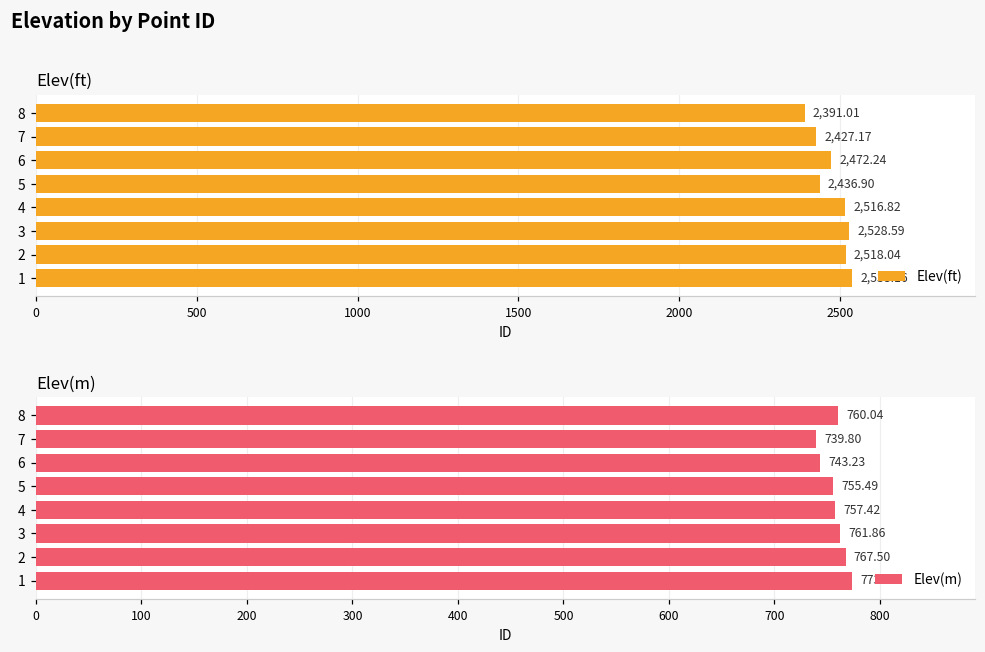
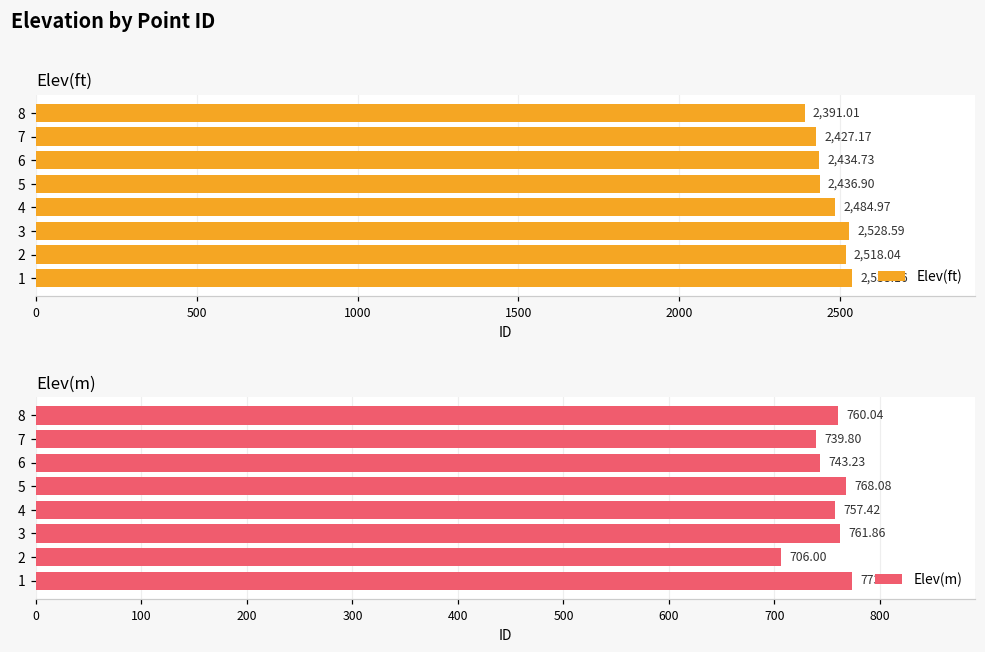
Elev(ft), 6: 2,472.24 -> 2,434.73
Elev(ft), 4: 2,516.82 -> 2,484.97
Elev(m), 5: 755.49 -> 768.08
Elev(m), 2: 767.50 -> 706.00
